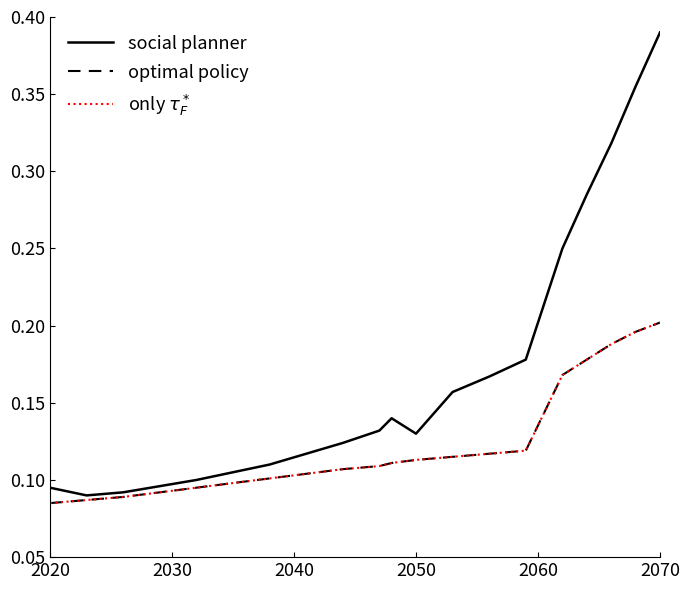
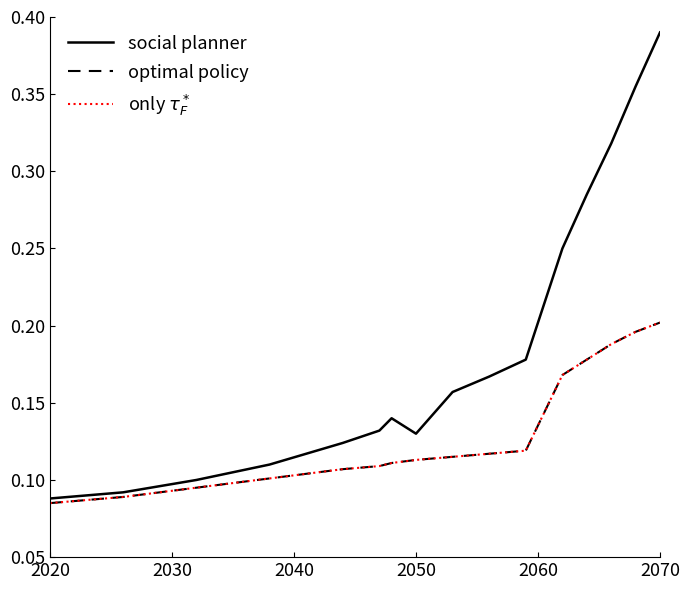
social planner, 2020: 0.095 -> 0.088
